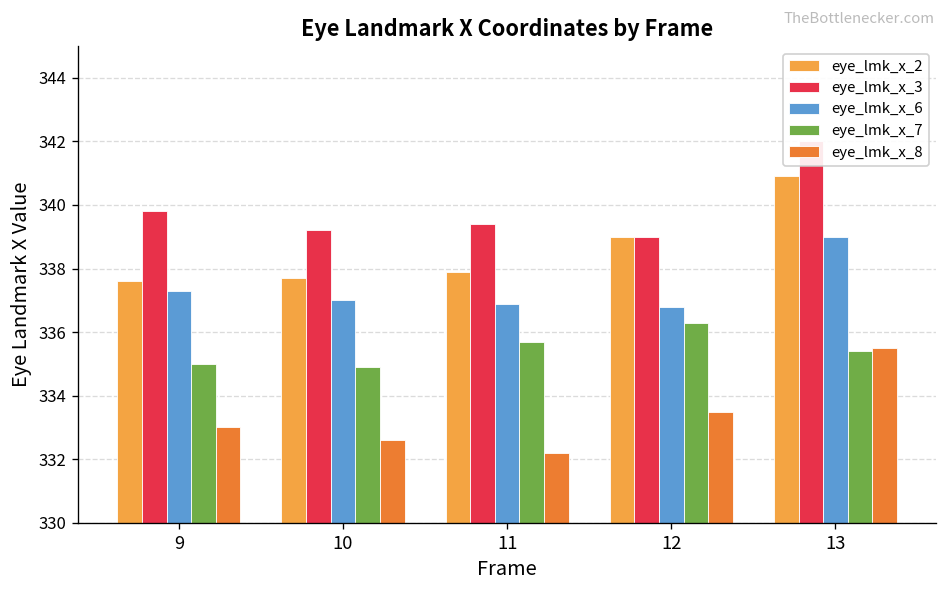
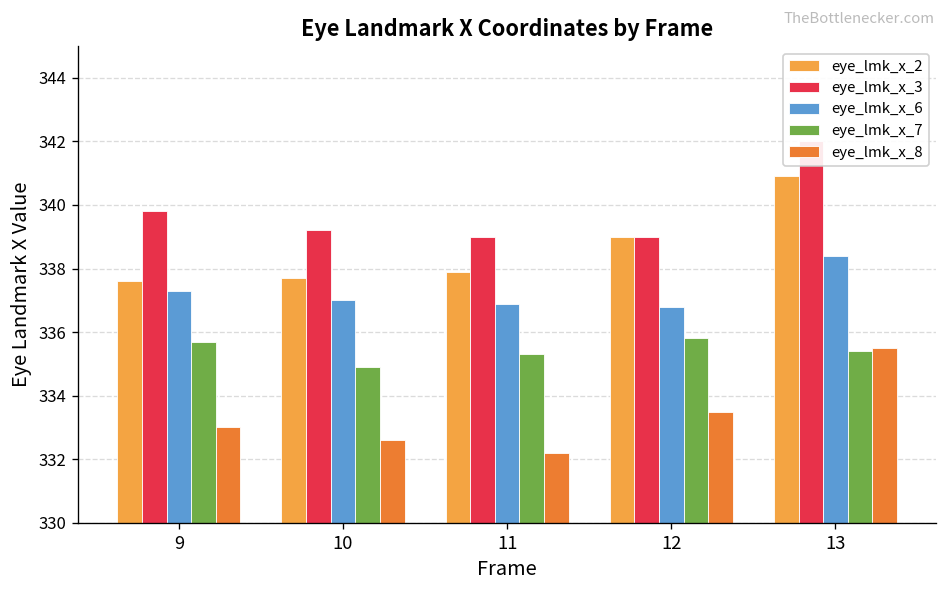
eye_lmk_x_7, 9: 335.0 -> 335.7
eye_lmk_x_3, 11: 339.4 -> 339.0
eye_lmk_x_7, 11: 335.7 -> 335.3
eye_lmk_x_7, 12: 336.3 -> 335.8
eye_lmk_x_6, 13: 339.0 -> 338.4
